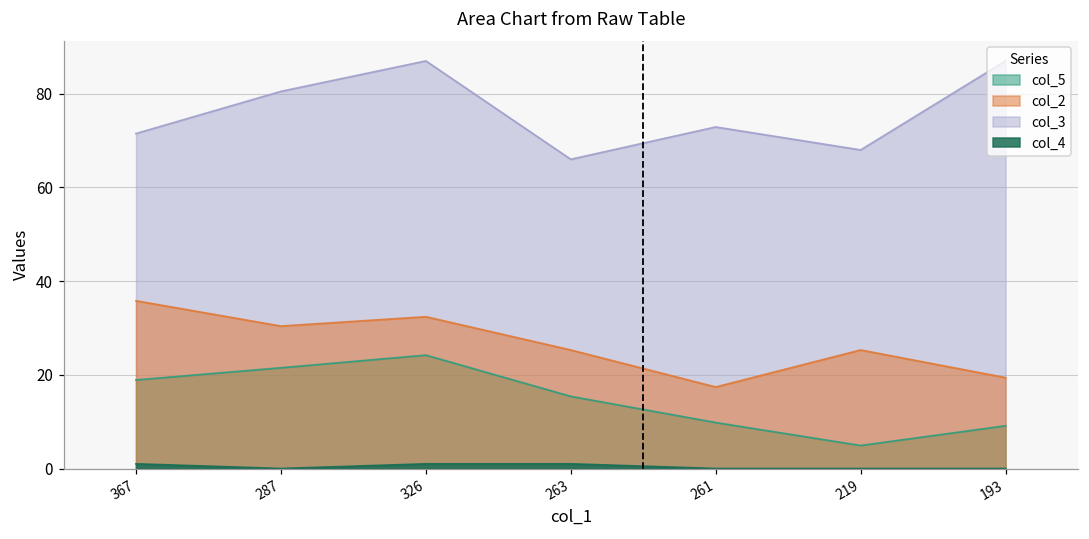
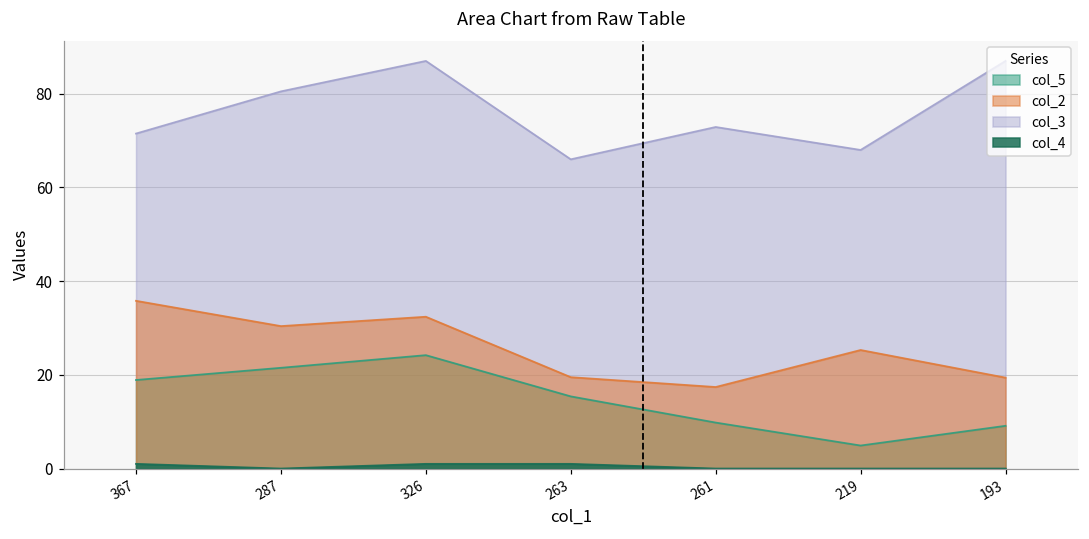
col_2, 263: 25 -> 20
